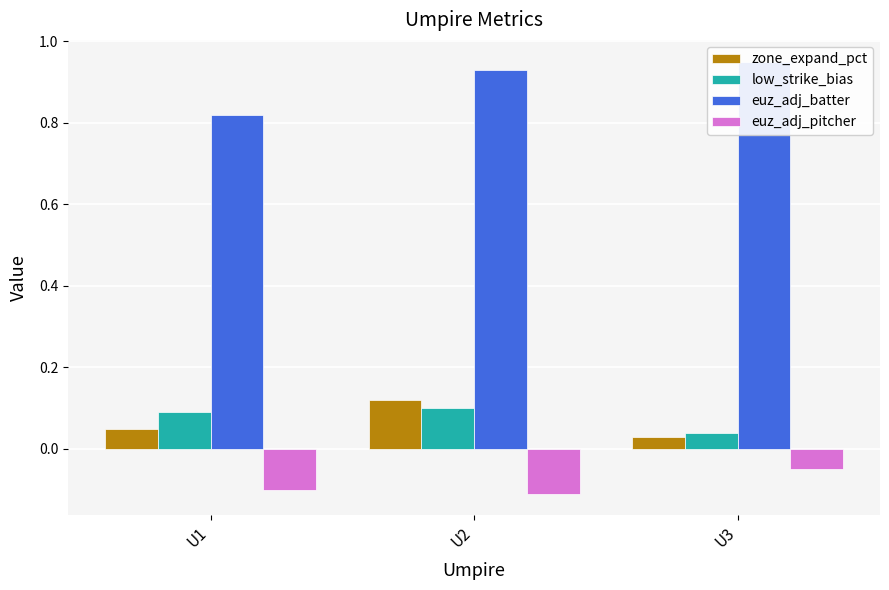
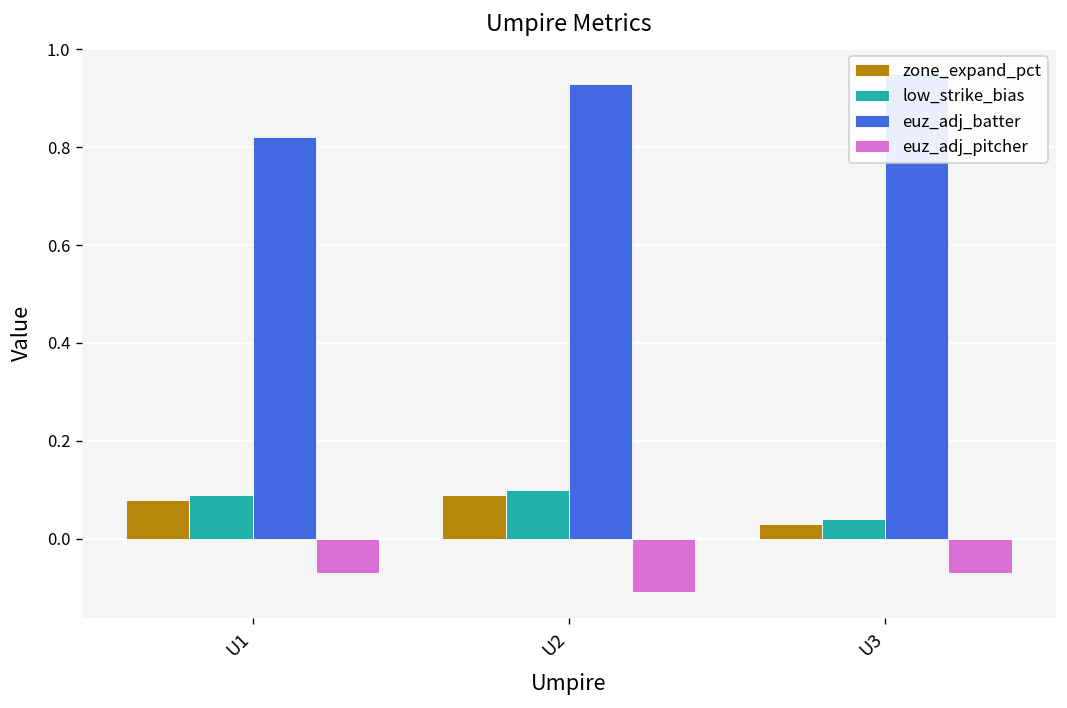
zone_expand_pct, U1: 0.05 -> 0.08
euz_adj_pitcher, U1: -0.10 -> -0.07
zone_expand_pct, U2: 0.12 -> 0.09
euz_adj_pitcher, U3: -0.05 -> -0.07
